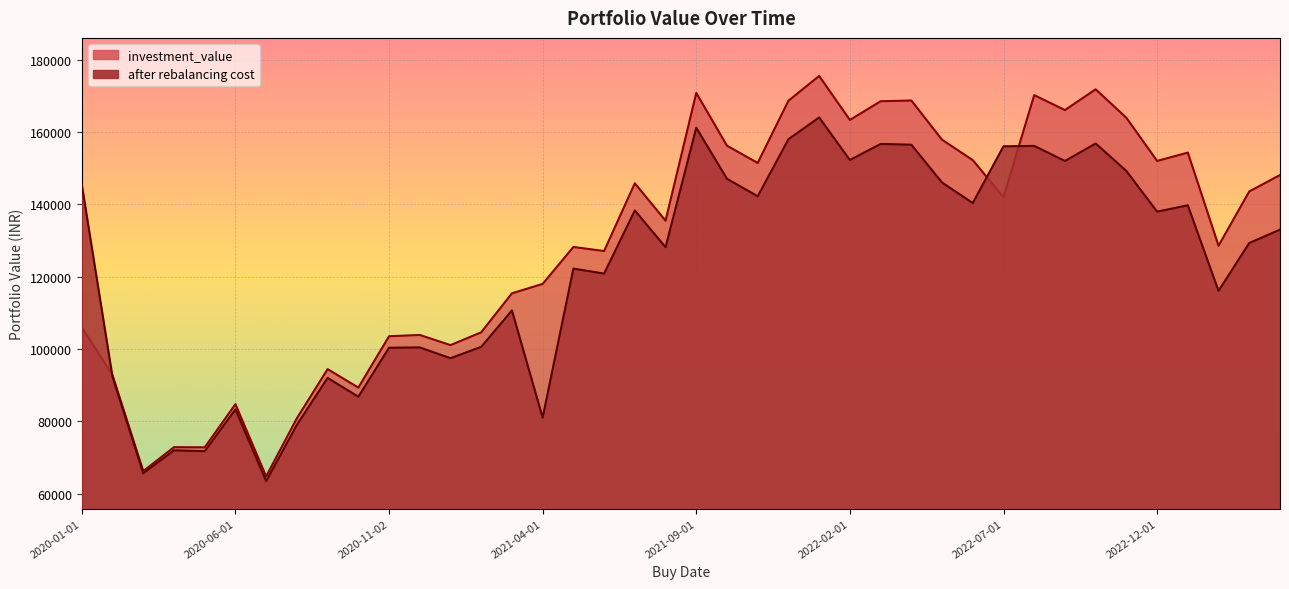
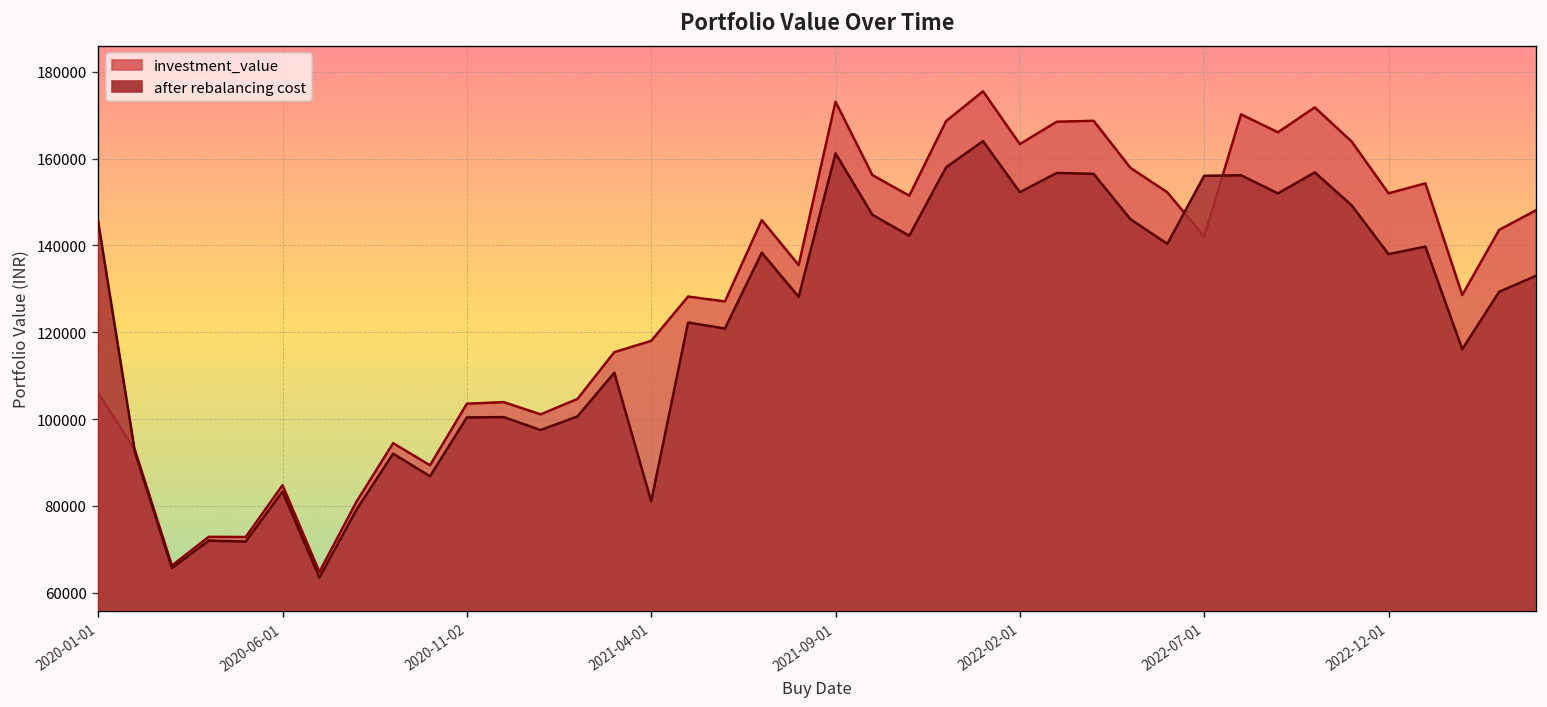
investment_value, 2021-09-01: 171000 -> 173000
